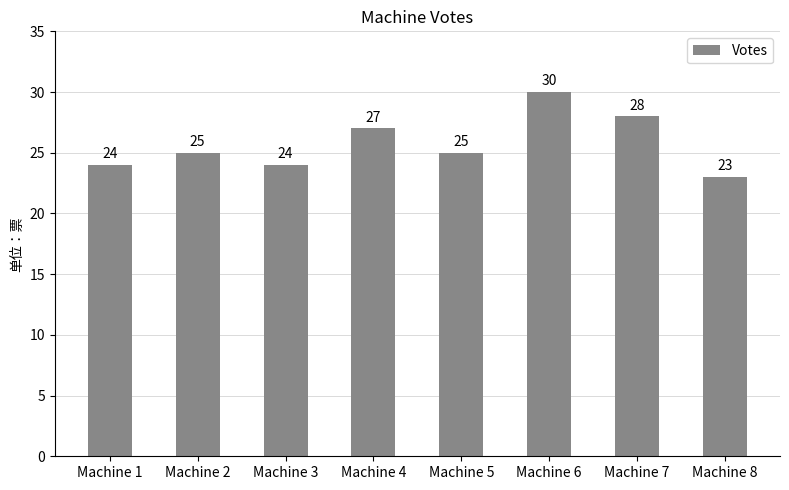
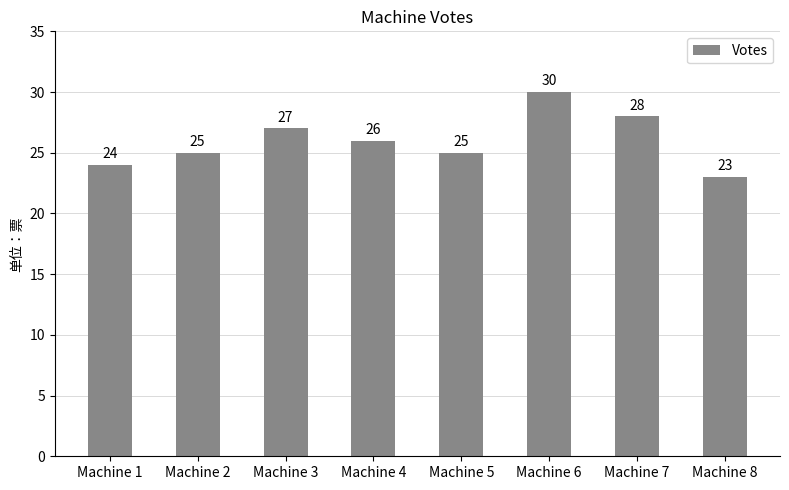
Machine 3: 24 -> 27
Machine 4: 27 -> 26
